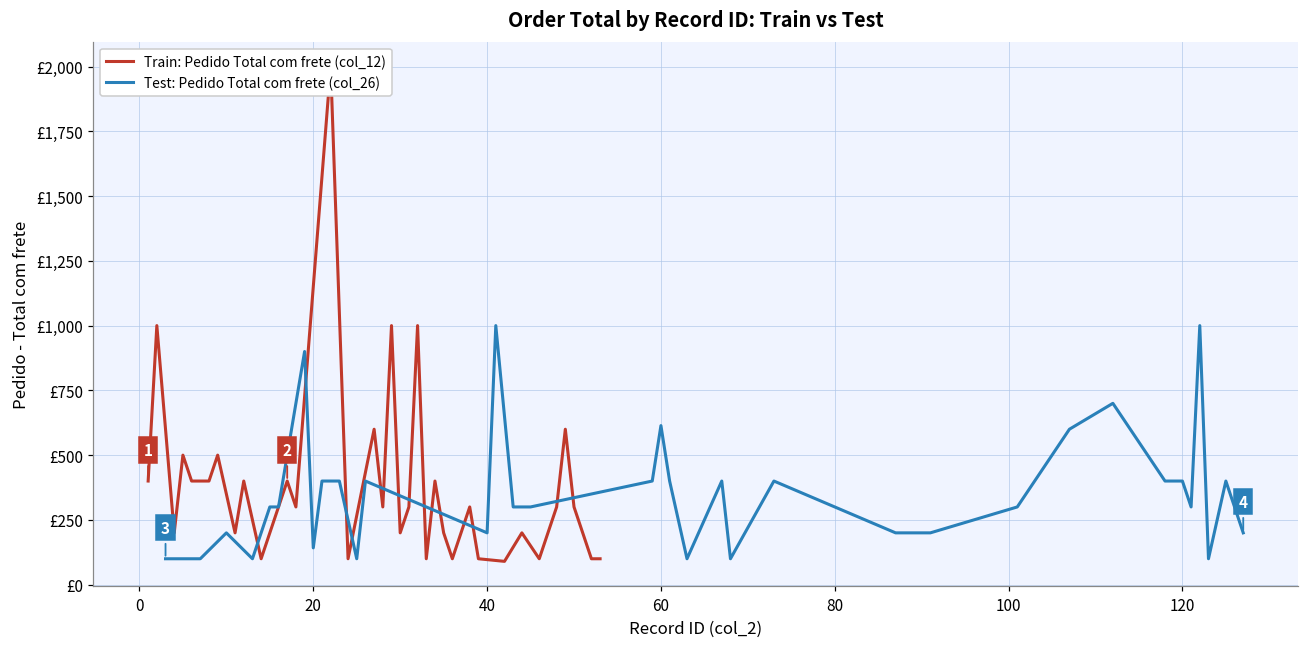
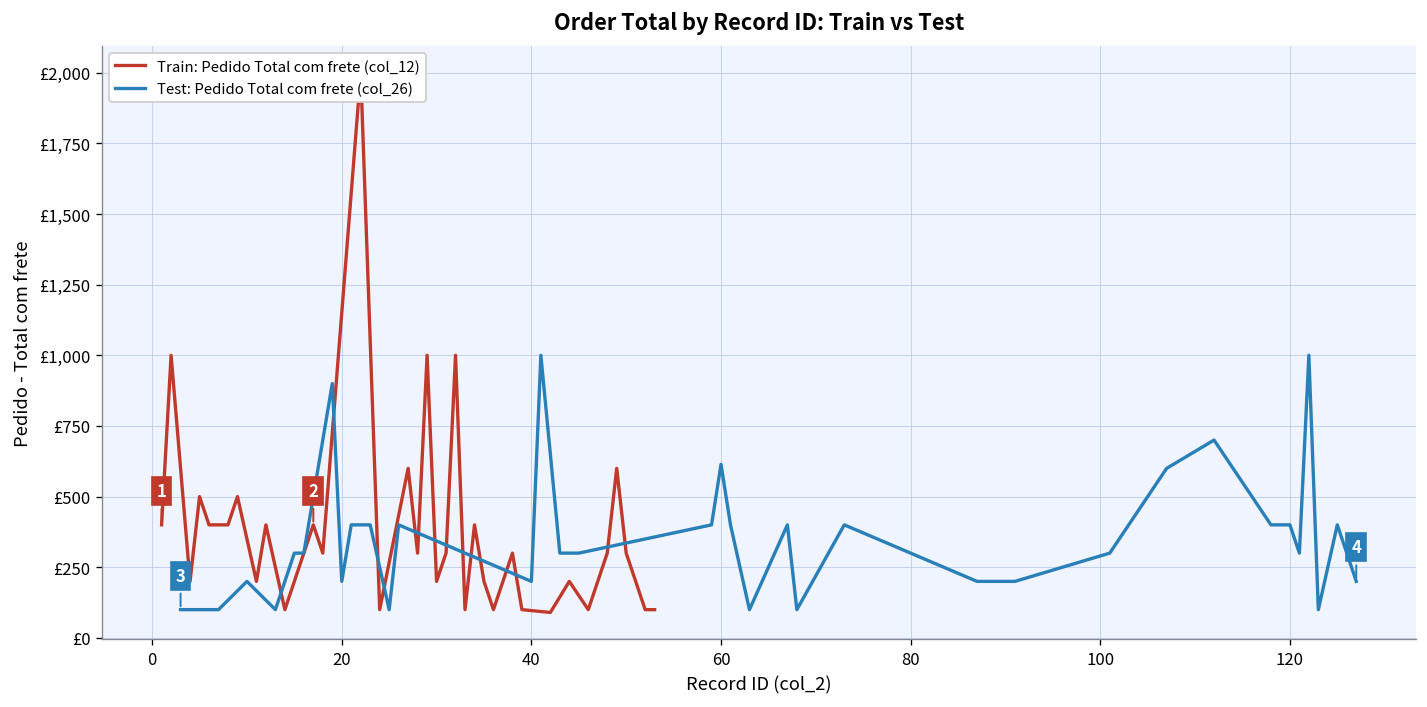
Test: Pedido Total com frete (col_26), 20: £140 -> £200
